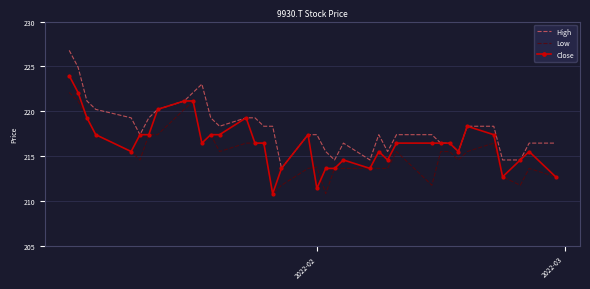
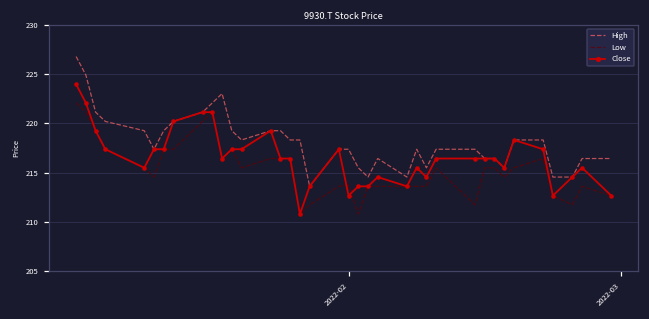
Close, 2022-02: 211 -> 213
